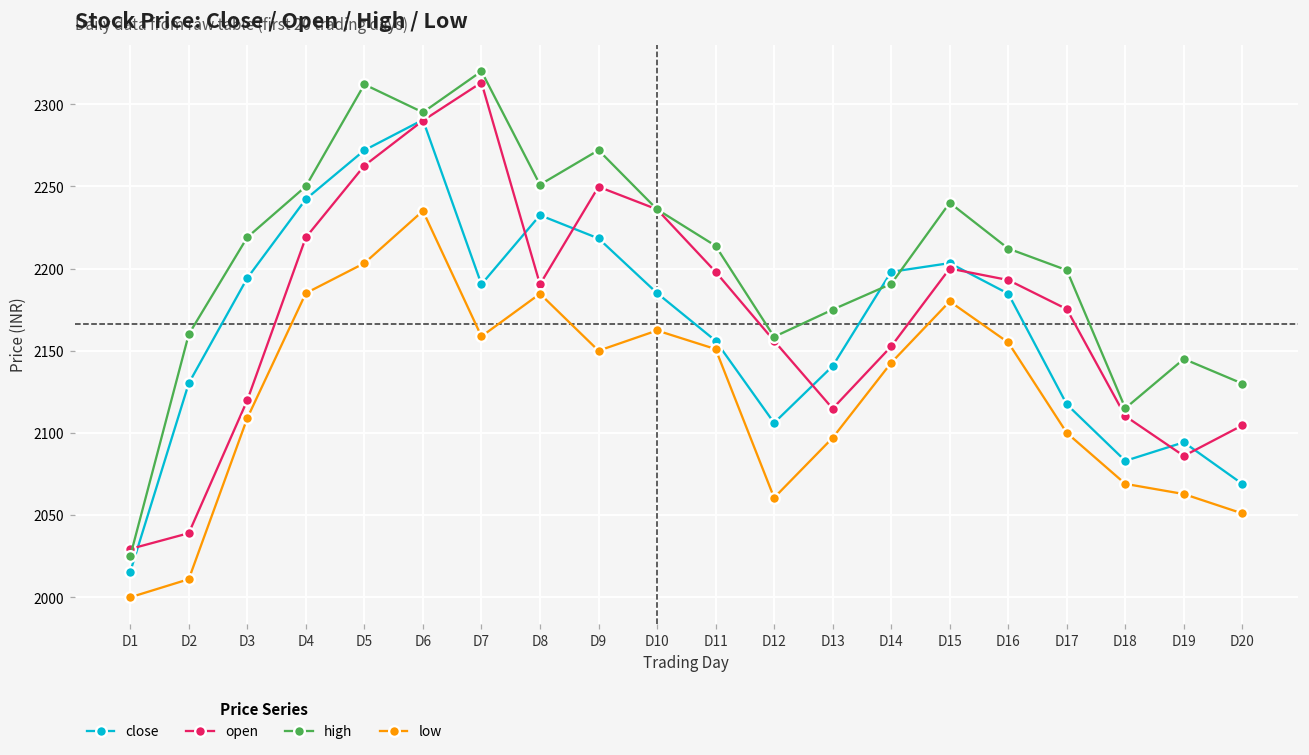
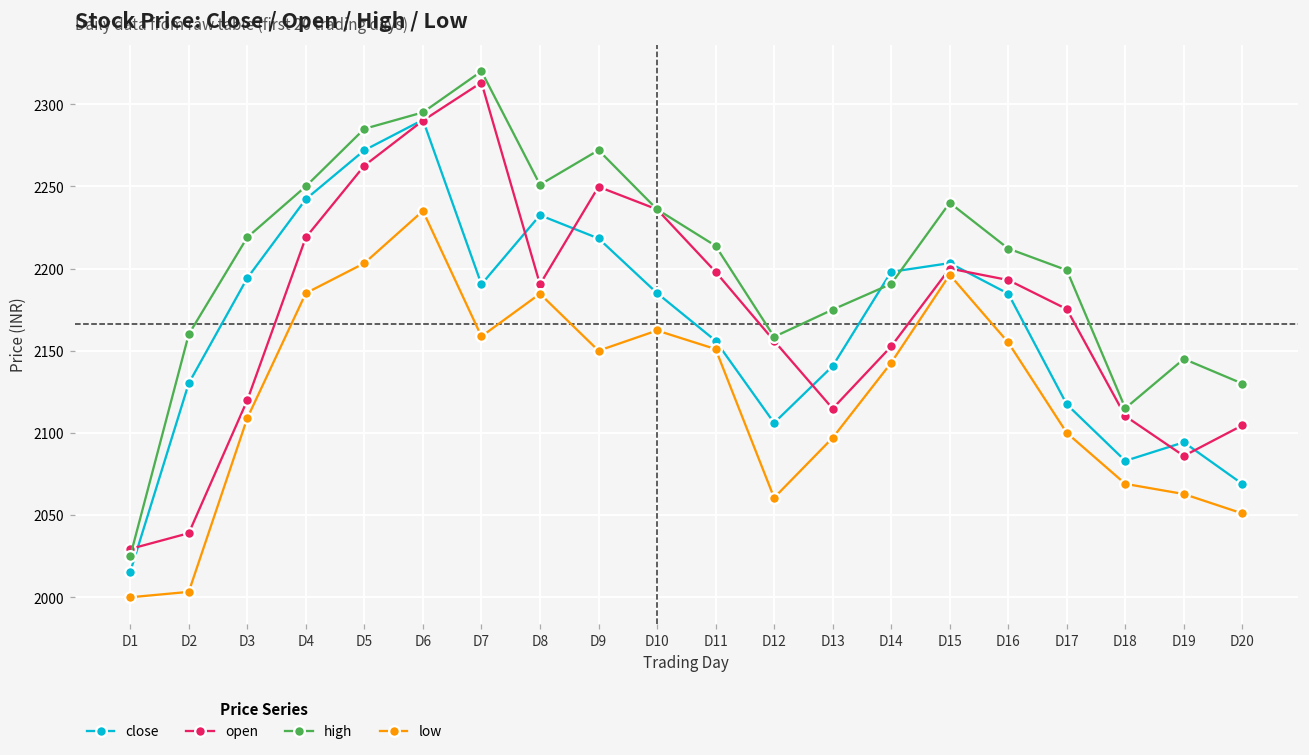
low, D2: 2011 -> 2003
high, D5: 2312 -> 2285
low, D15: 2180 -> 2196
